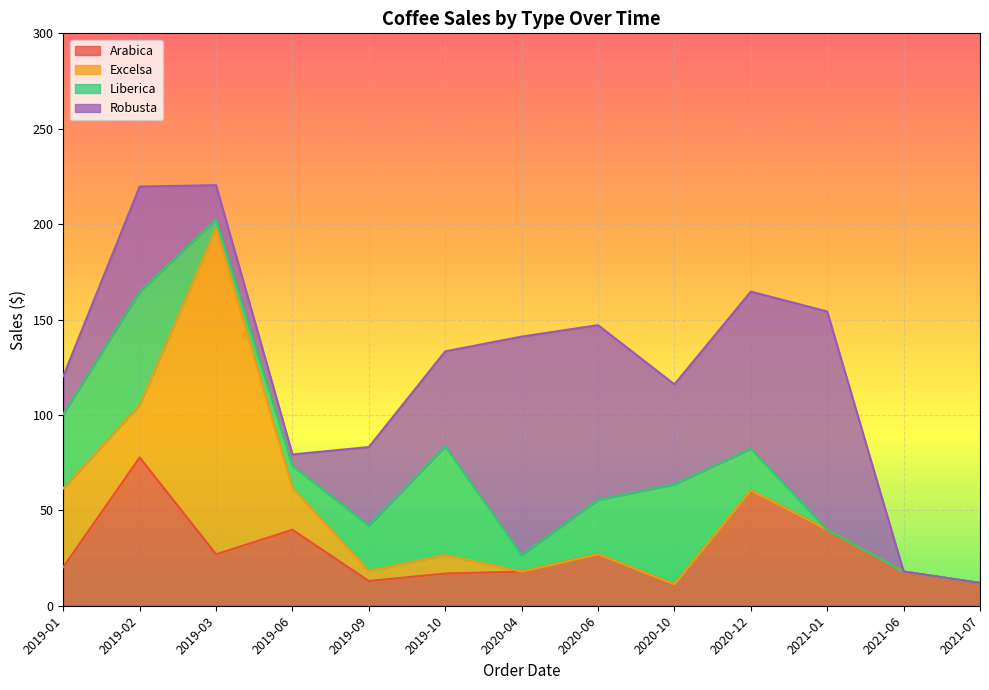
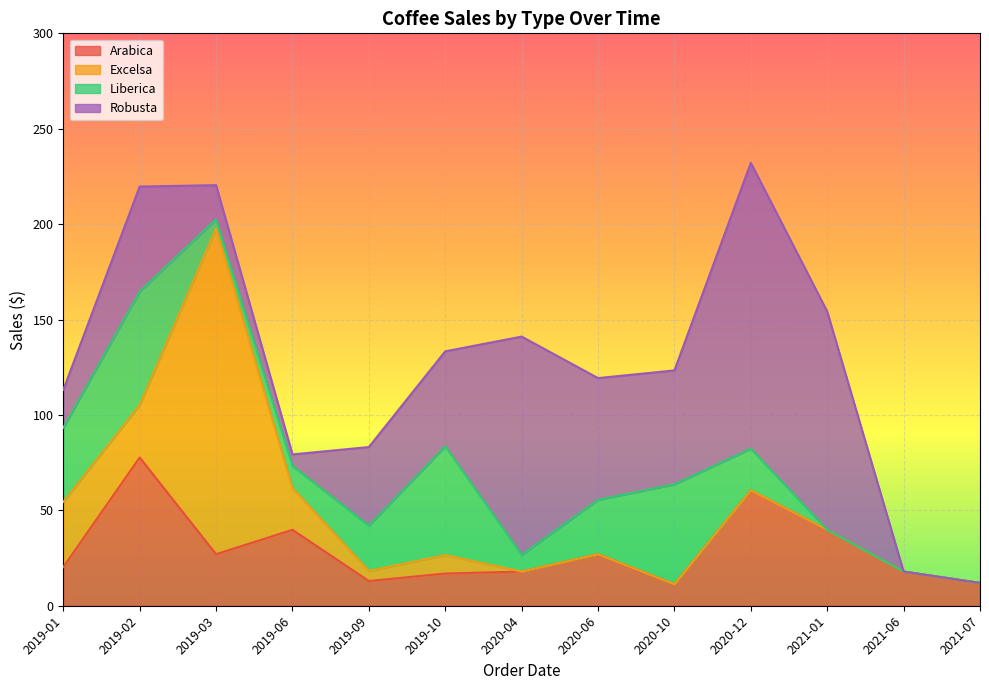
Excelsa, 2019-01: 41 -> 34
Robusta, 2020-06: 92 -> 64
Robusta, 2020-10: 52 -> 60
Robusta, 2020-12: 82 -> 150
